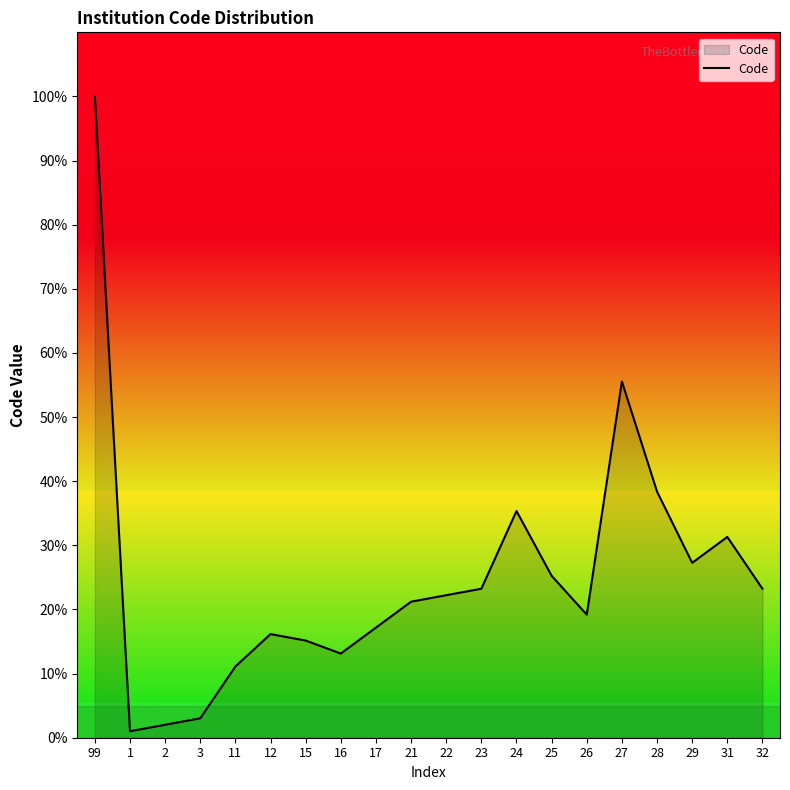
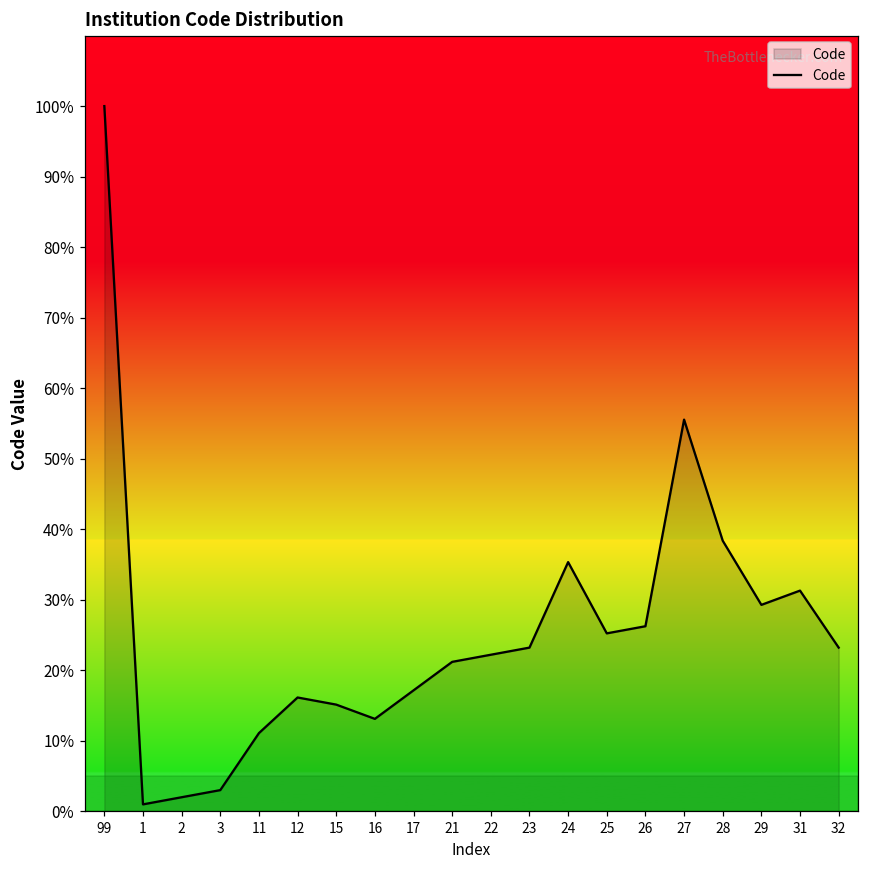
26: 19% -> 26%
29: 27% -> 29%
